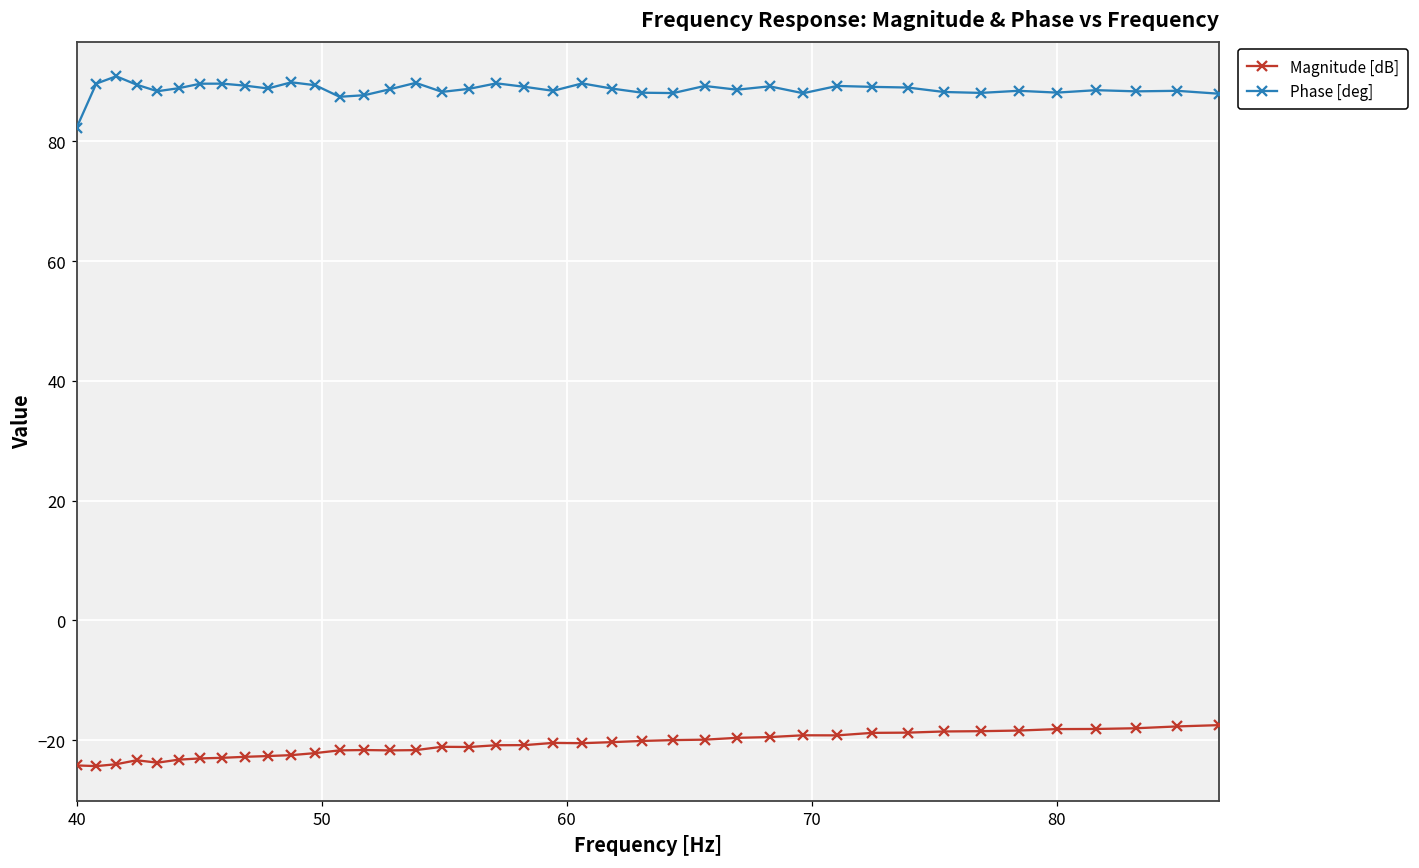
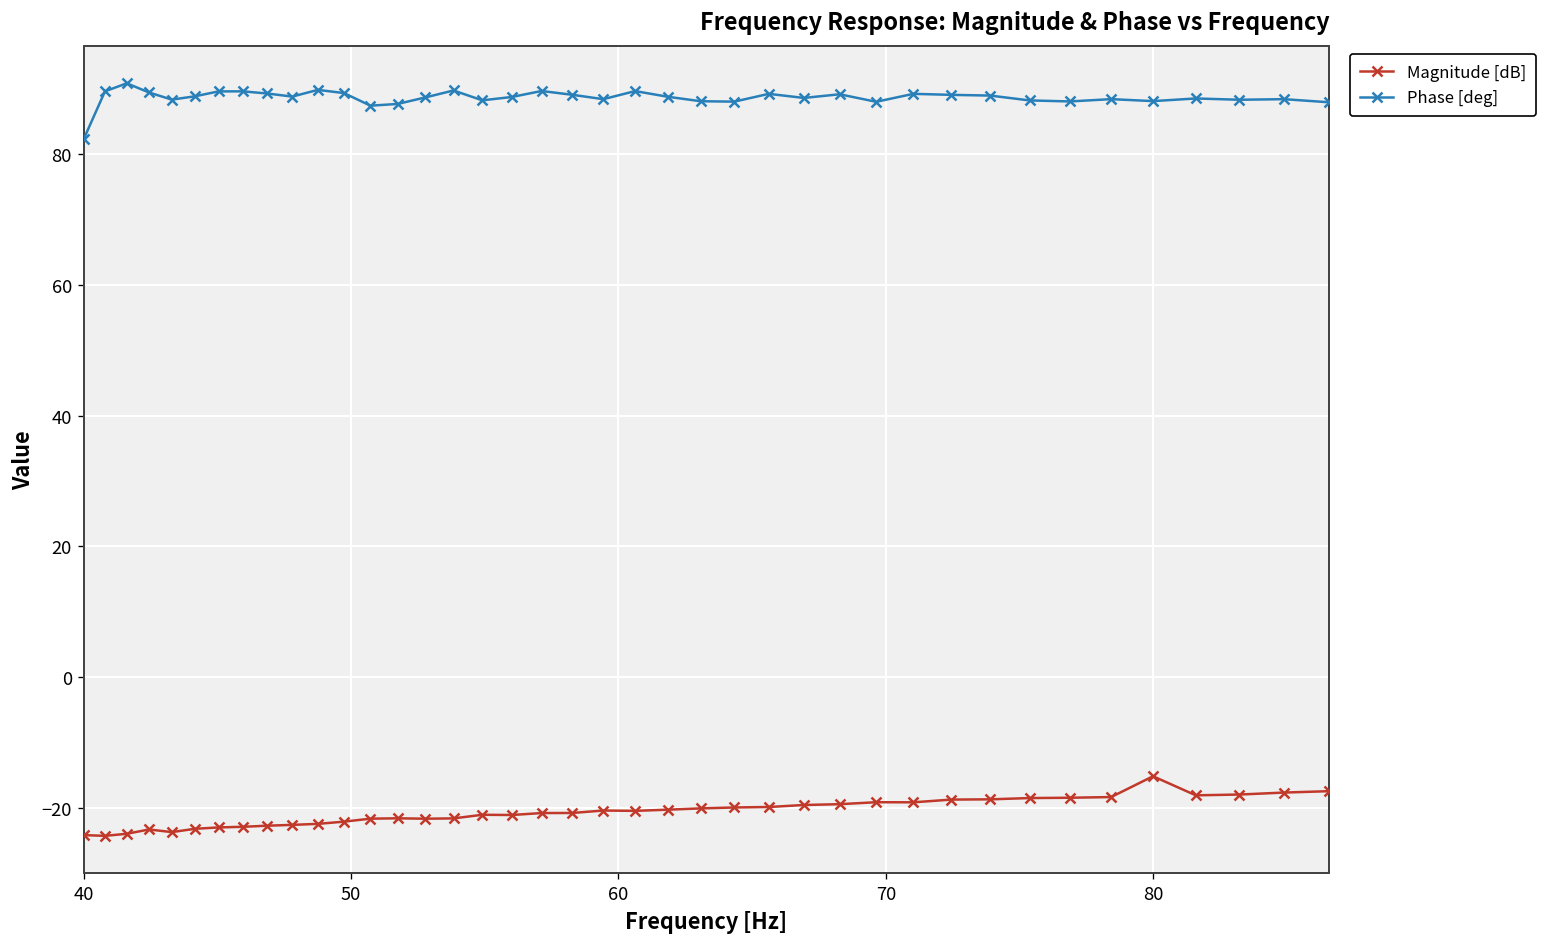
Magnitude [dB], 80: -18 -> -15
